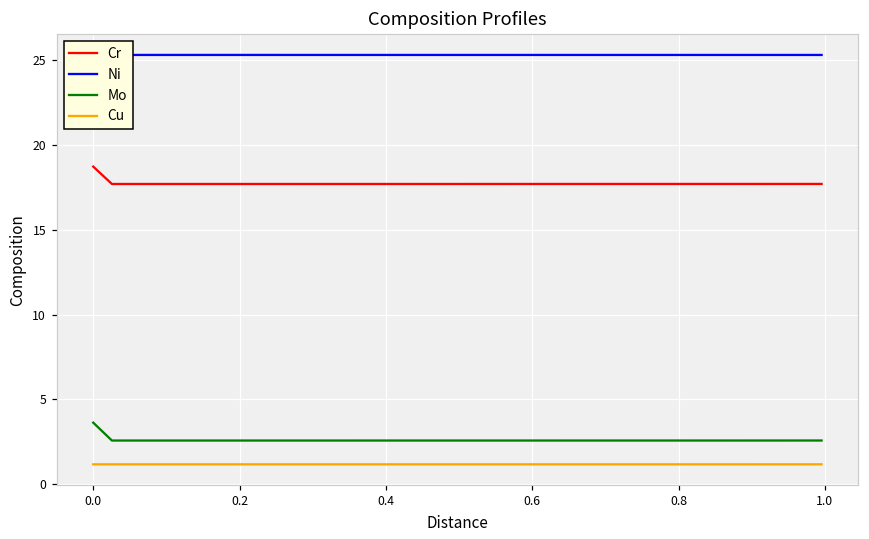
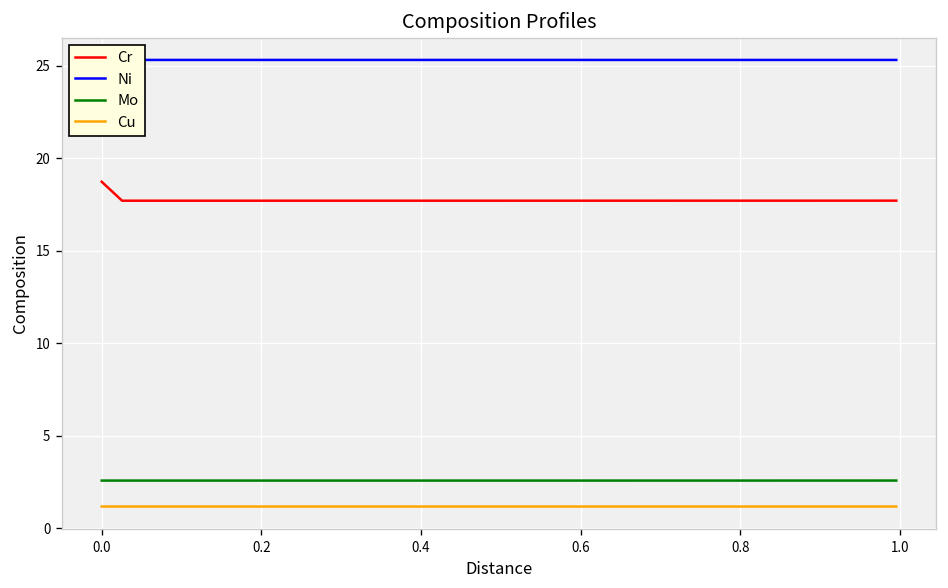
Mo, 0.0: 3.6 -> 2.6
